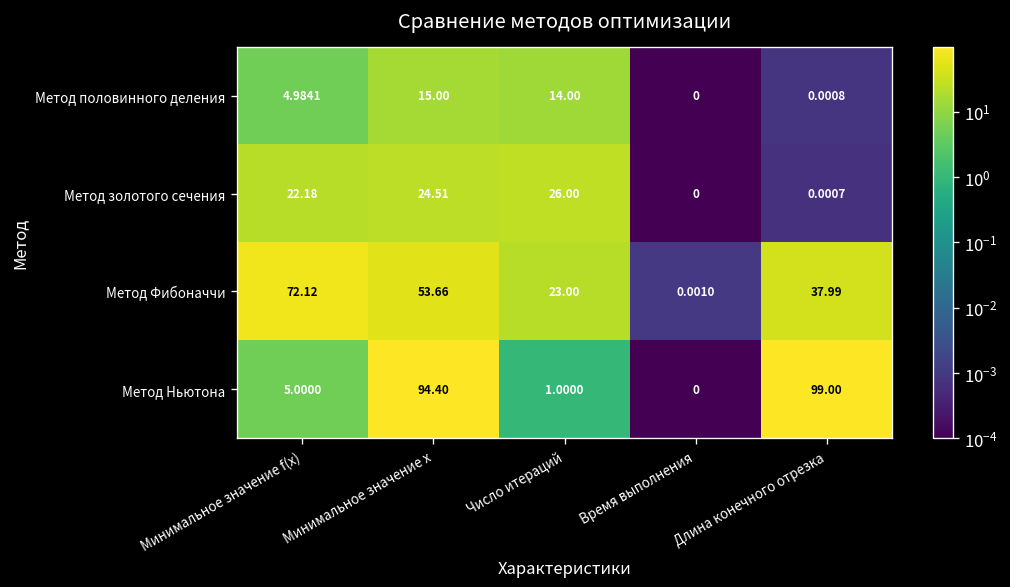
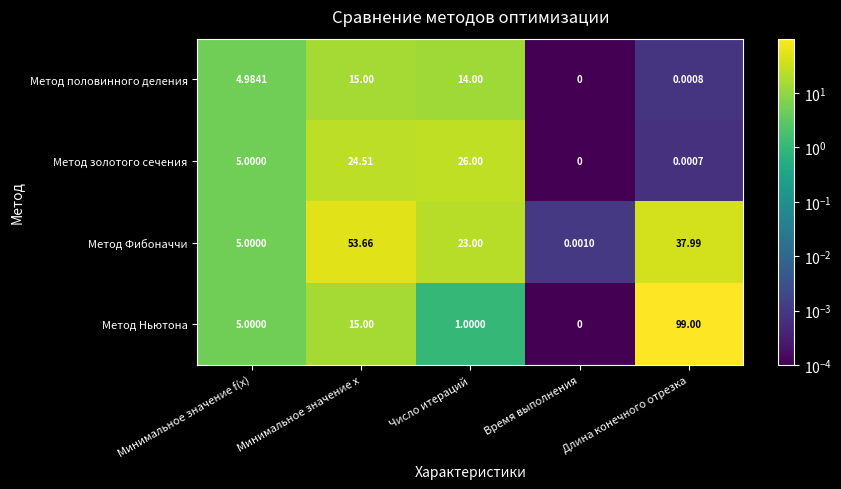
Метод золотого сечения, Минимальное значение f(x): 22.18 -> 5.0000
Метод Фибоначчи, Минимальное значение f(x): 72.12 -> 5.0000
Метод Ньютона, Минимальное значение x: 94.40 -> 15.00
